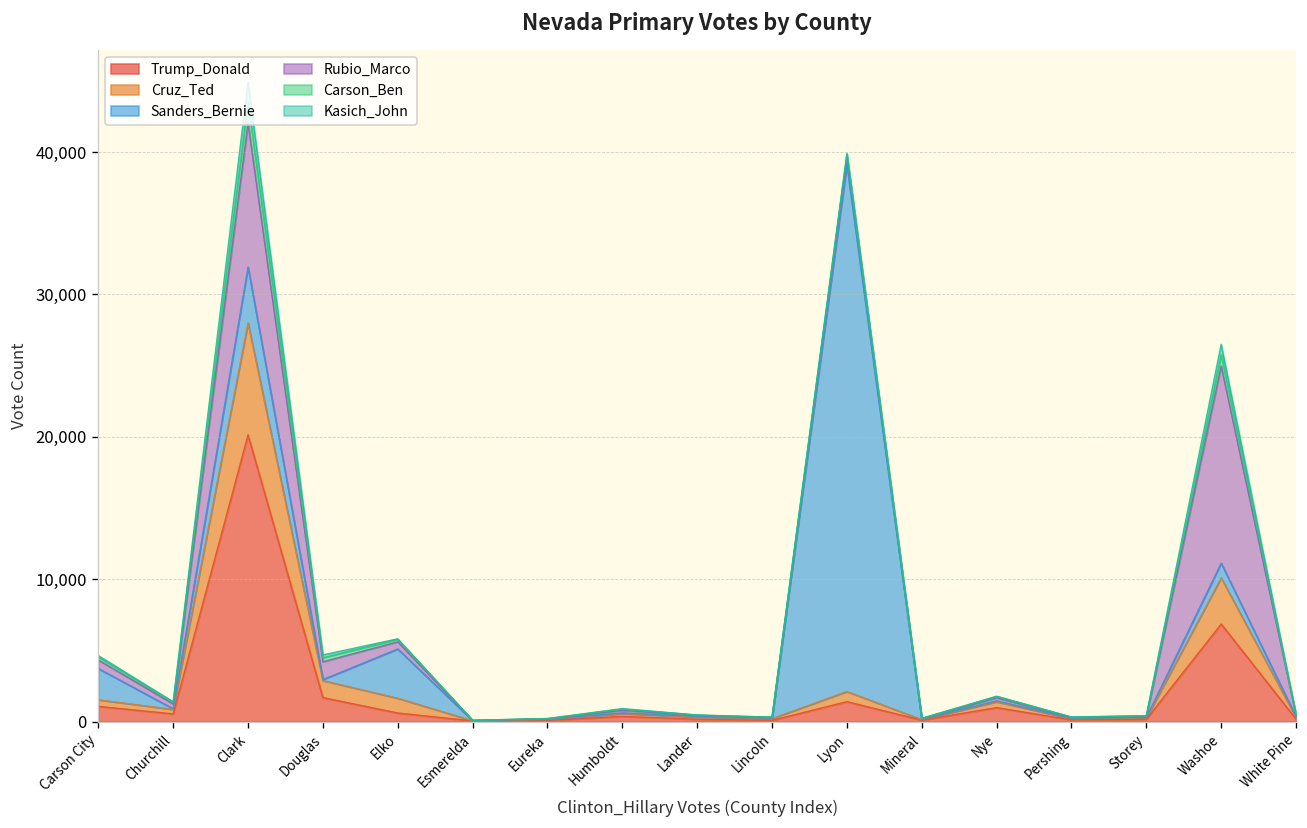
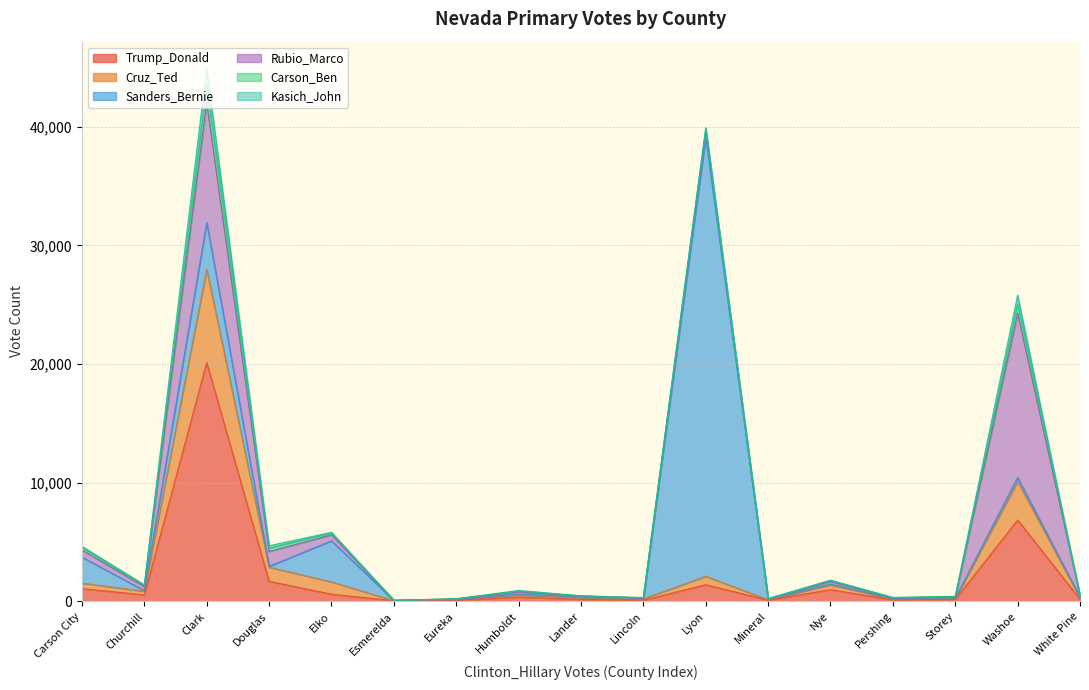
Sanders_Bernie, Washoe: 1,000 -> 300
